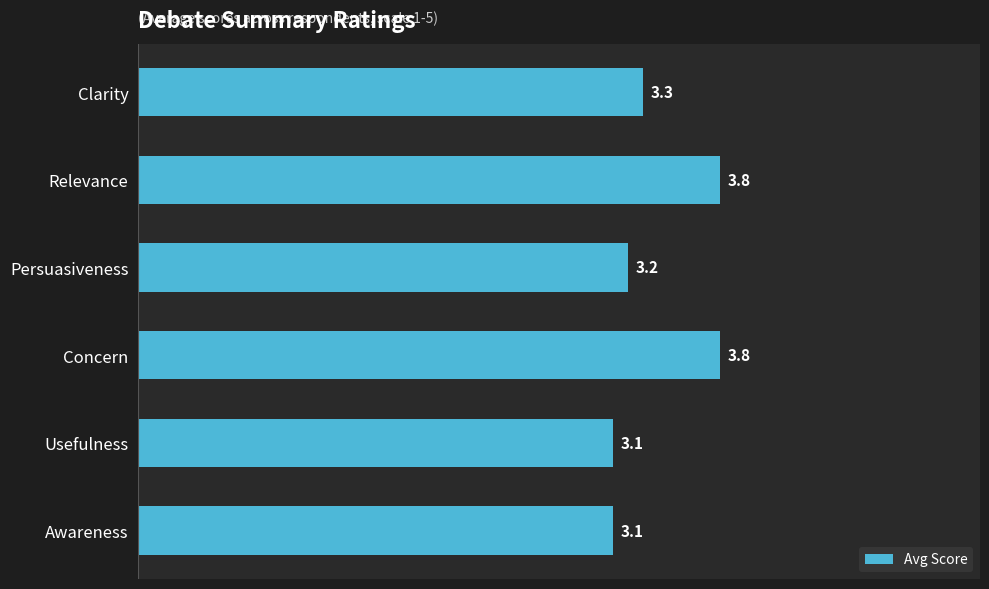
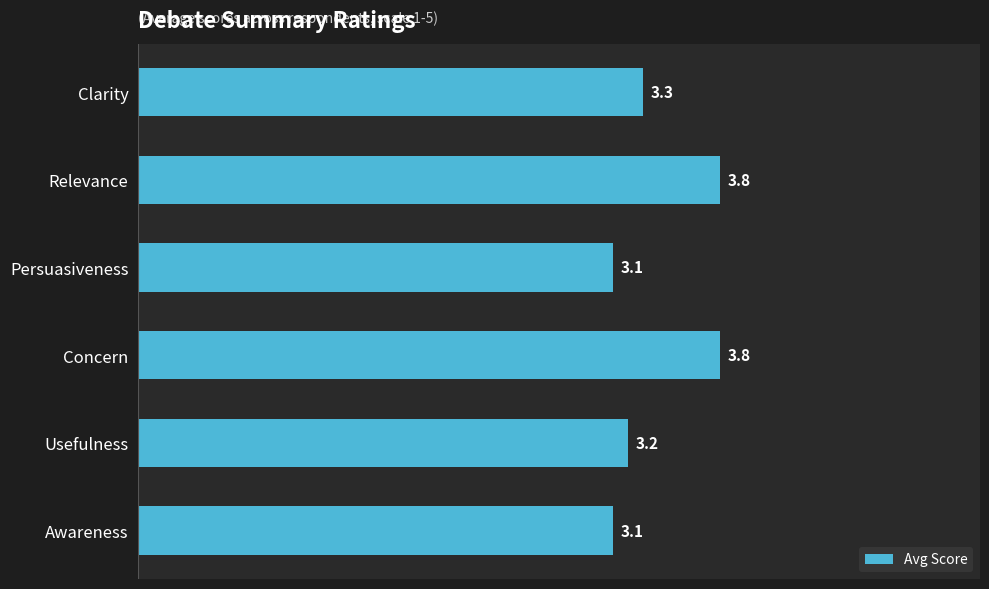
Persuasiveness: 3.2 -> 3.1
Usefulness: 3.1 -> 3.2
